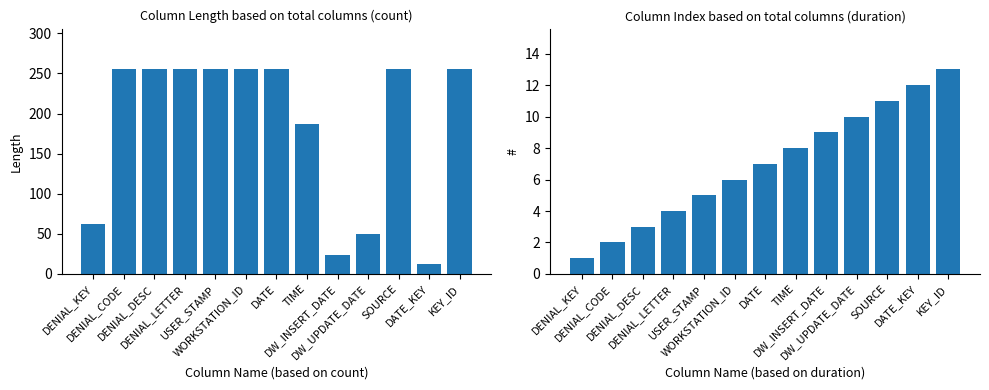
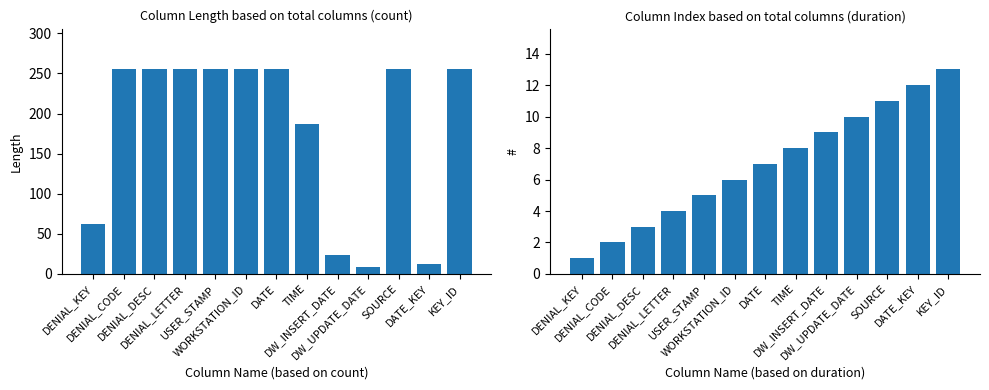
Column Length based on total columns (count), DW_UPDATE_DATE: 50 -> 10
